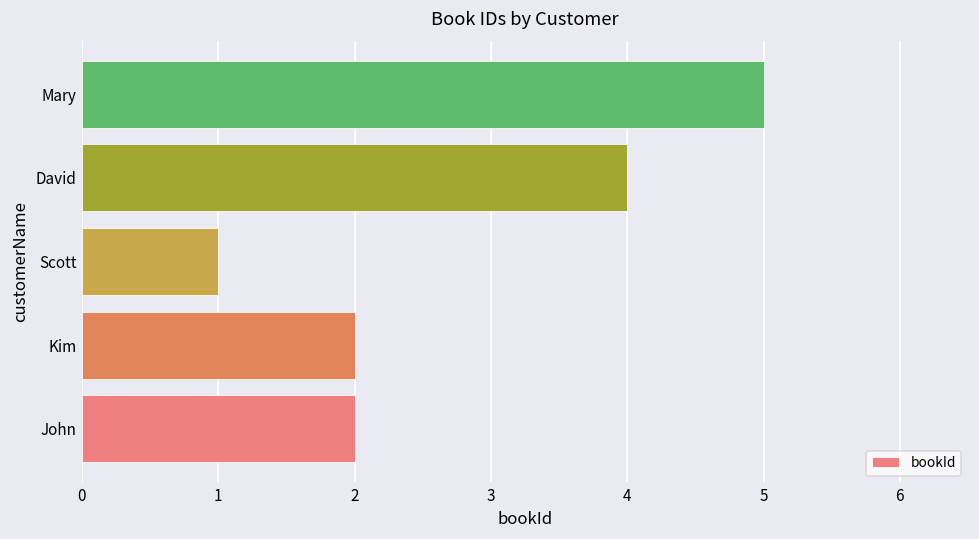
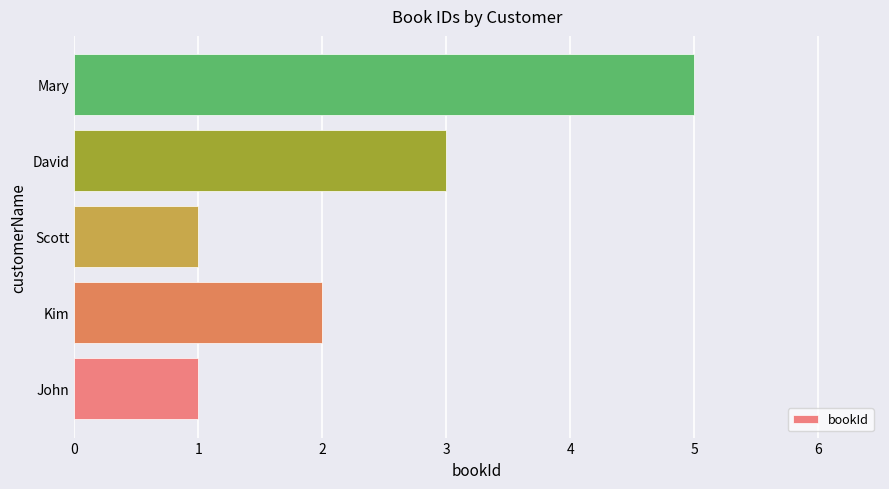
David: 4 -> 3
John: 2 -> 1
